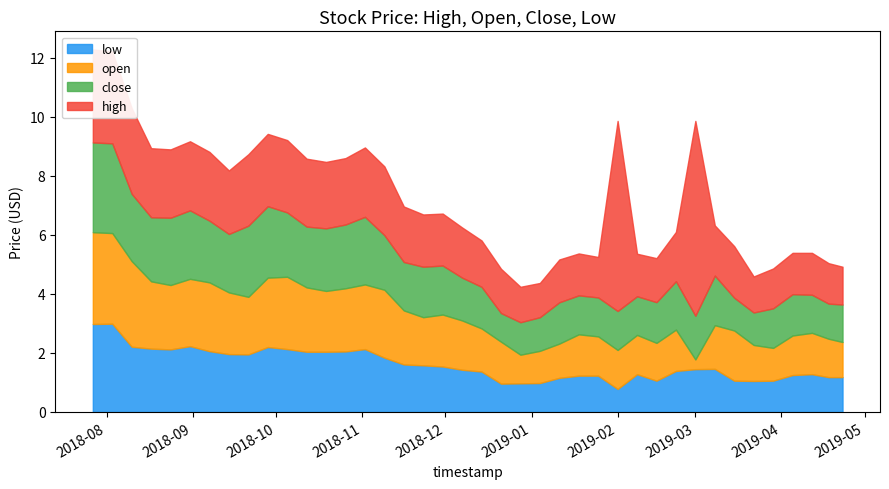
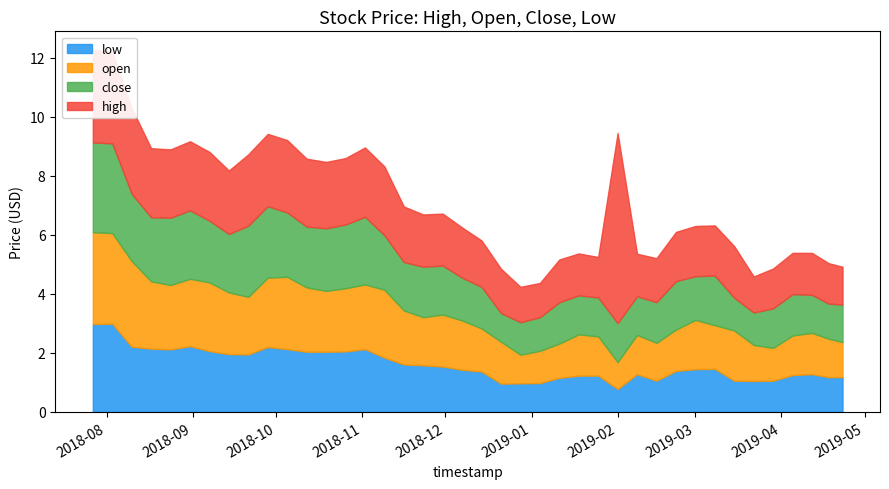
open, 2019-02: 1.3 -> 0.9
open, 2019-03: 0.3 -> 1.7
high, 2019-03: 6.6 -> 1.7
